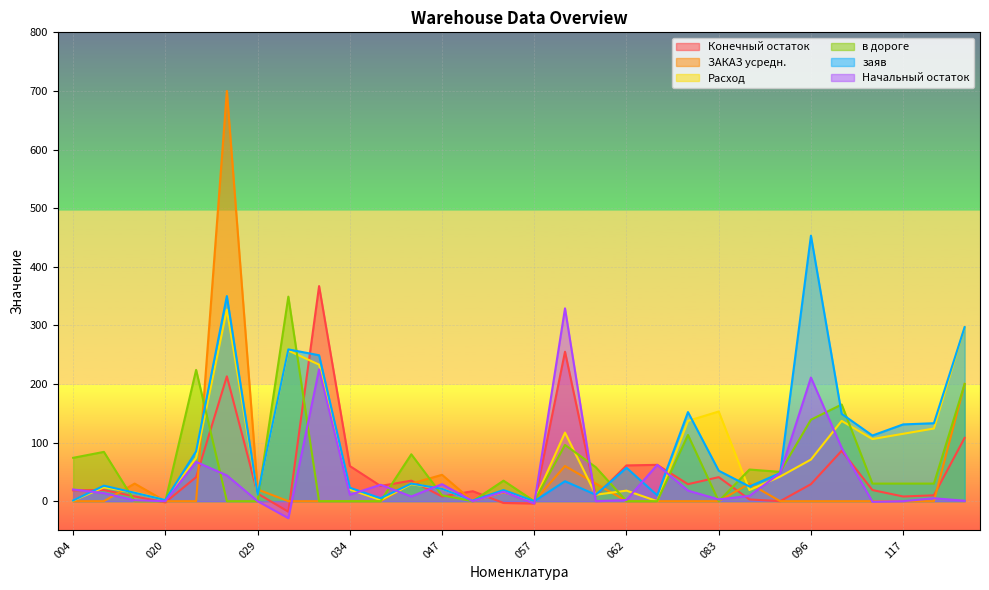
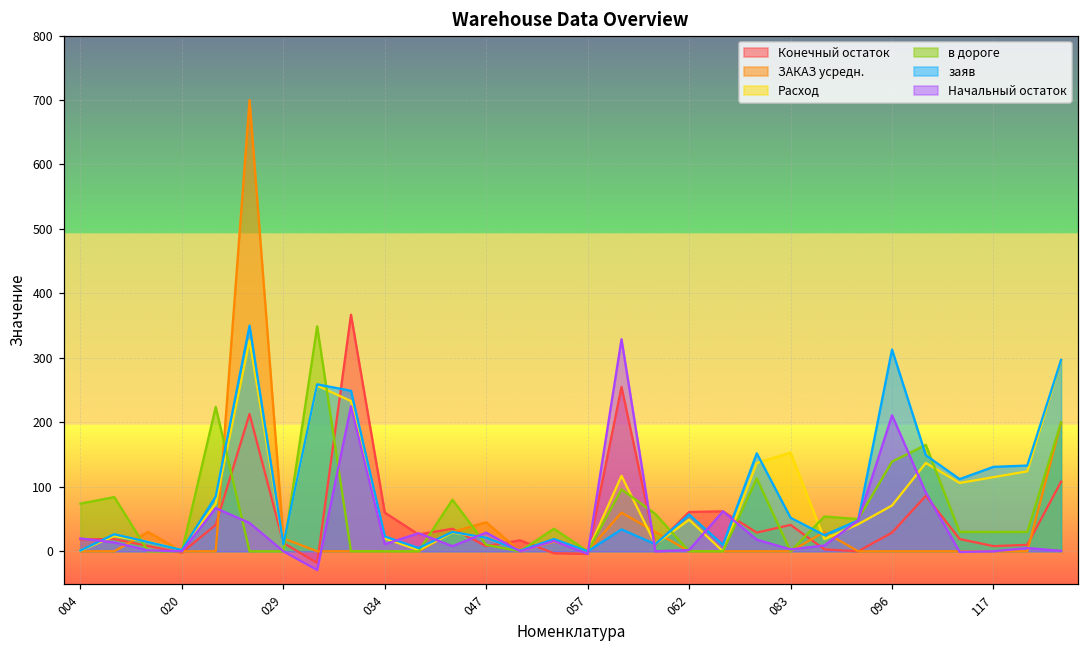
Расход, 062: 20 -> 50
заяв, 096: 450 -> 310
